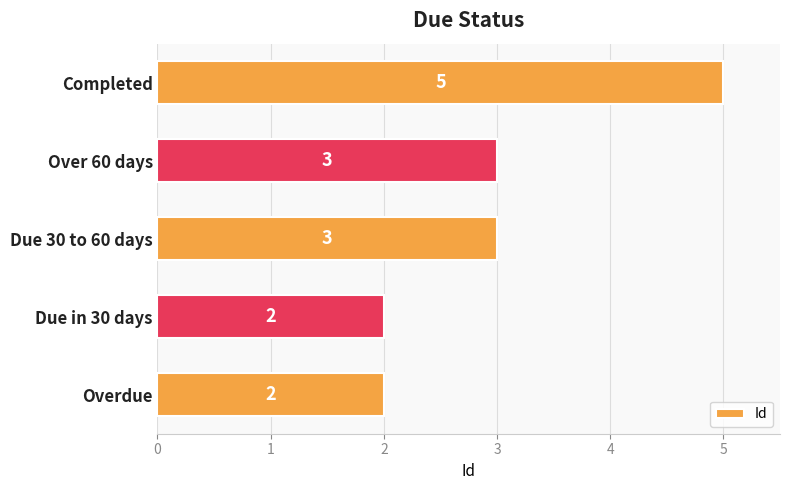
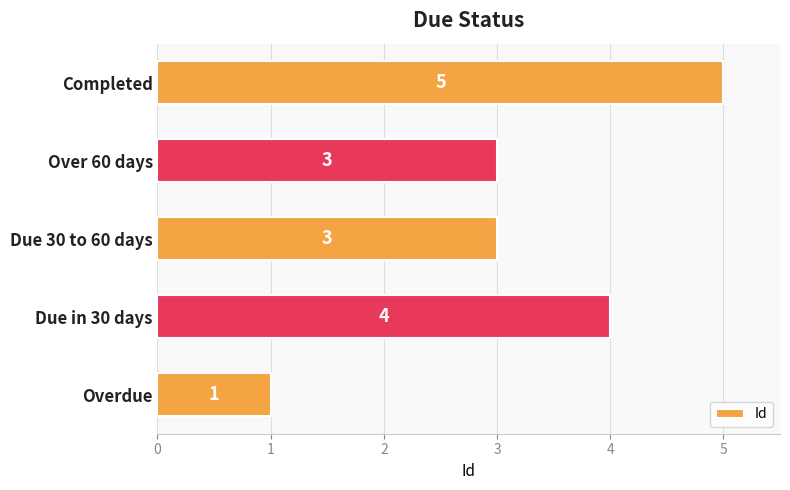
Due in 30 days: 2 -> 4
Overdue: 2 -> 1
